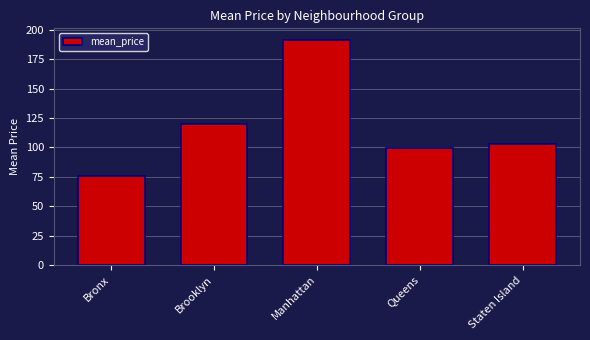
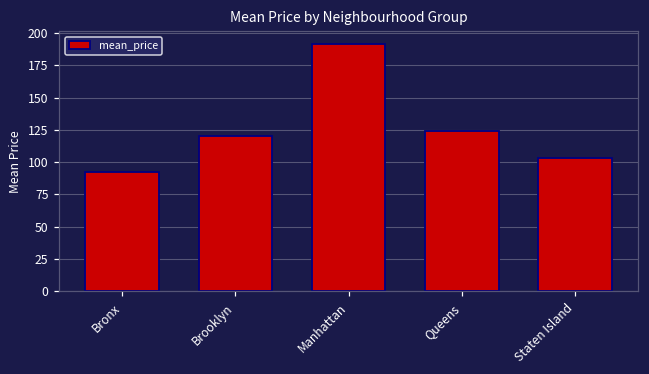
Bronx: 75 -> 93
Queens: 100 -> 124
